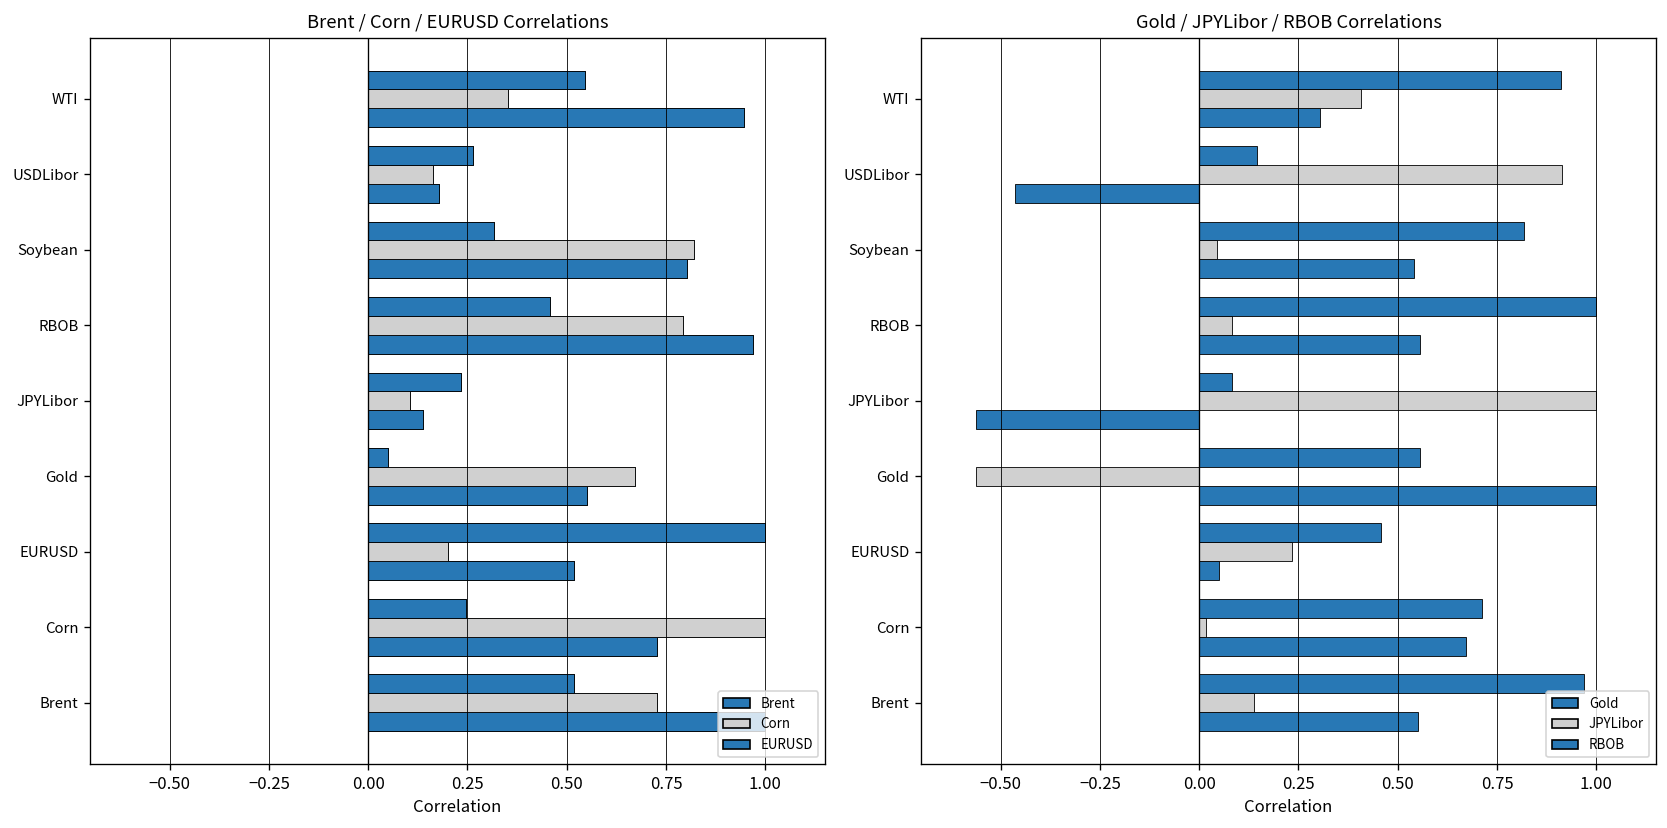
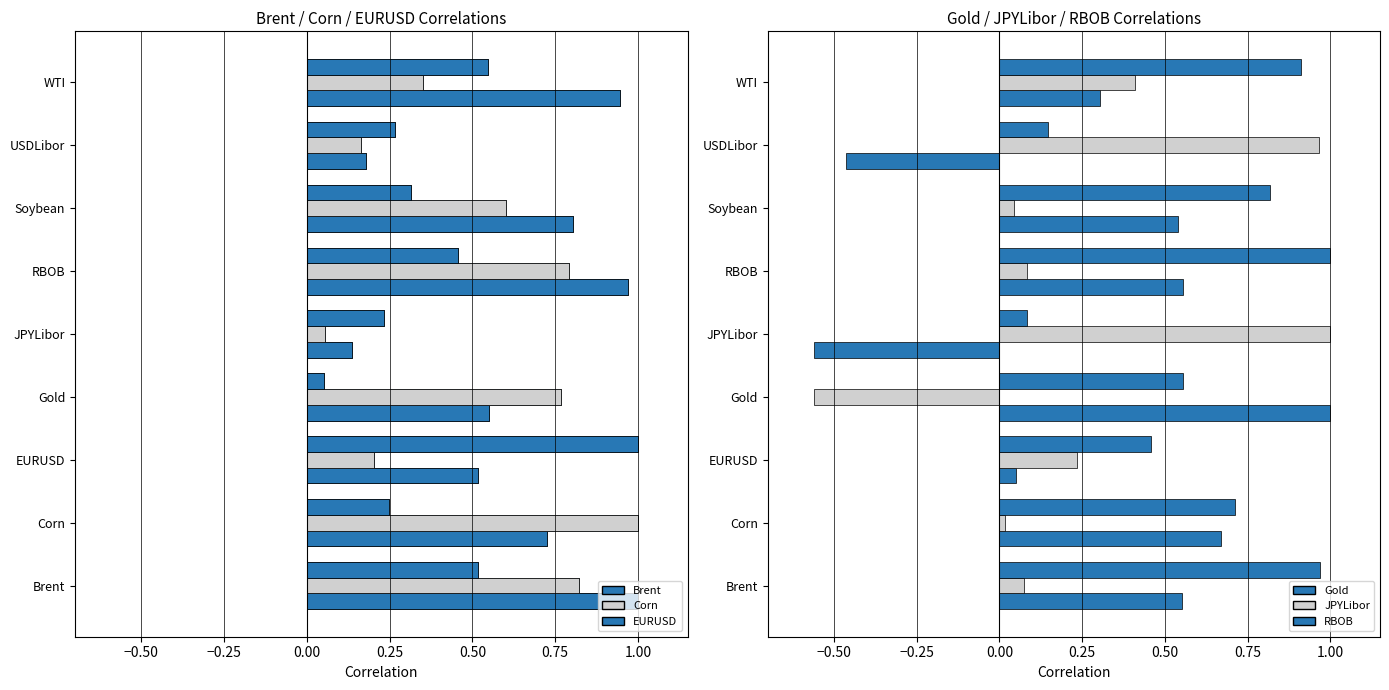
Brent / Corn / EURUSD Correlations, Corn, Soybean: 0.82 -> 0.60
Brent / Corn / EURUSD Correlations, Corn, JPYLibor: 0.11 -> 0.05
Brent / Corn / EURUSD Correlations, Corn, Gold: 0.67 -> 0.77
Brent / Corn / EURUSD Correlations, Corn, Brent: 0.73 -> 0.82
Gold / JPYLibor / RBOB Correlations, JPYLibor, USDLibor: 0.91 -> 0.97
Gold / JPYLibor / RBOB Correlations, JPYLibor, Brent: 0.14 -> 0.07
